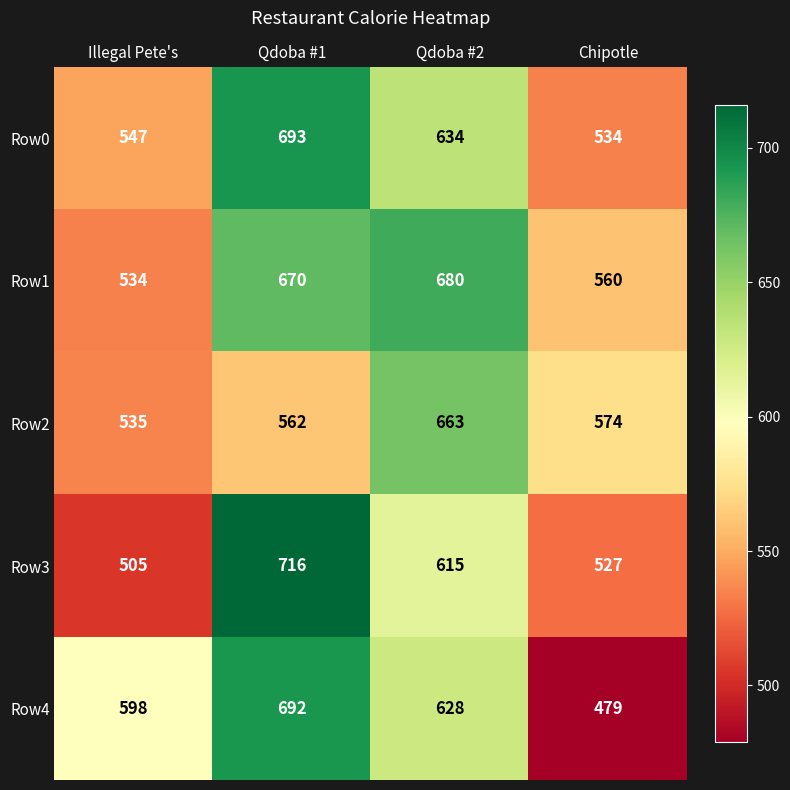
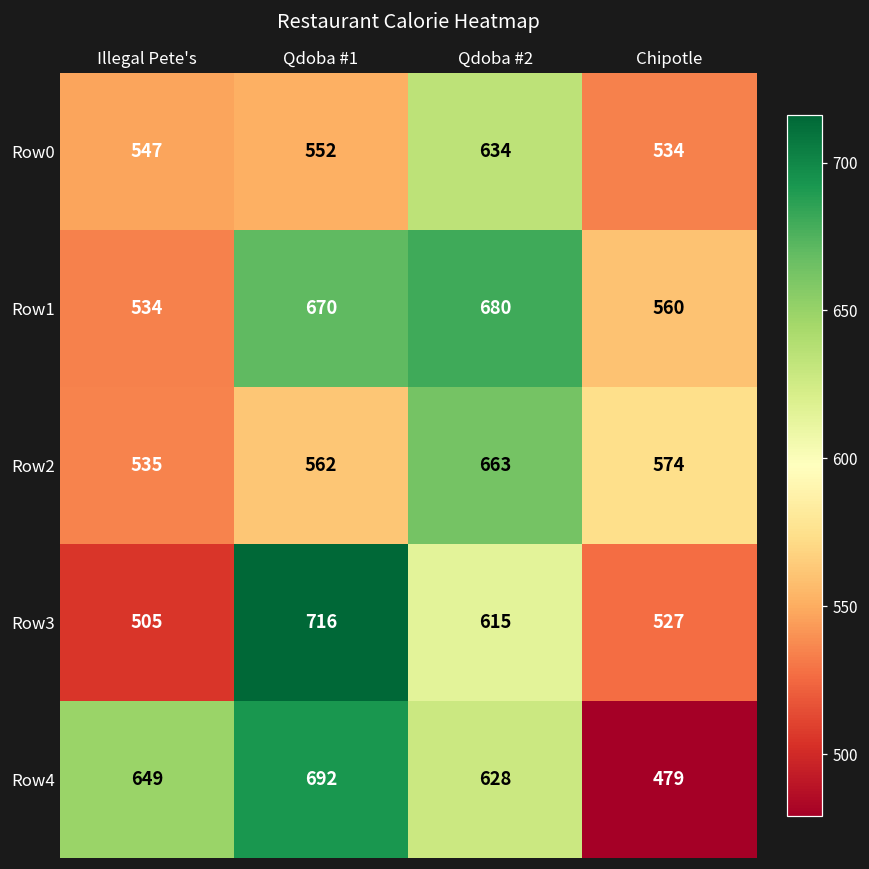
Row0, Qdoba #1: 693 -> 552
Row4, Illegal Pete's: 598 -> 649
